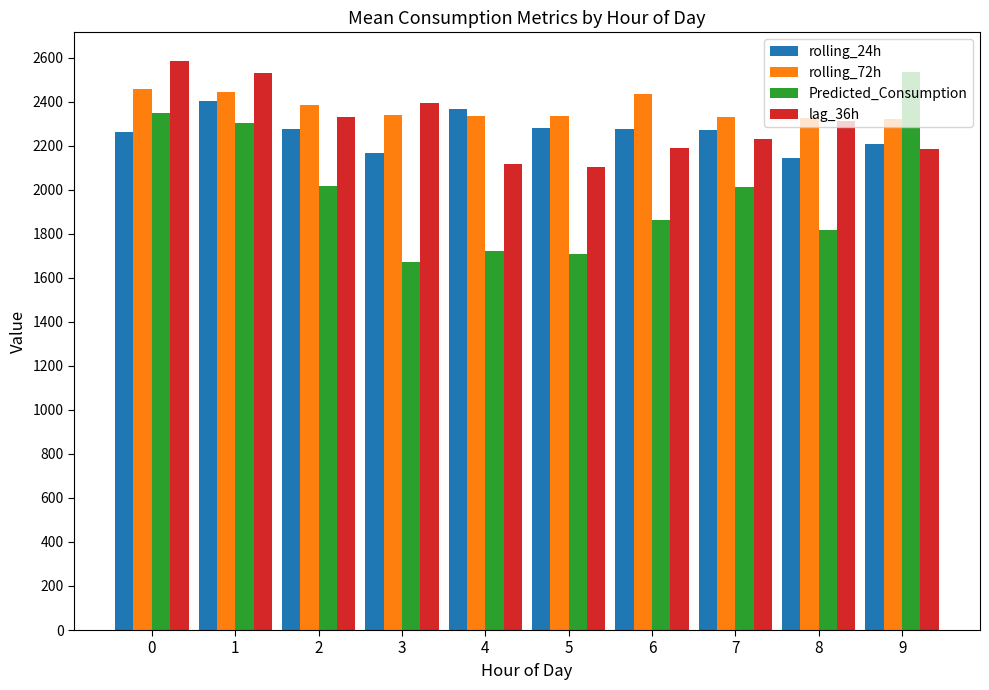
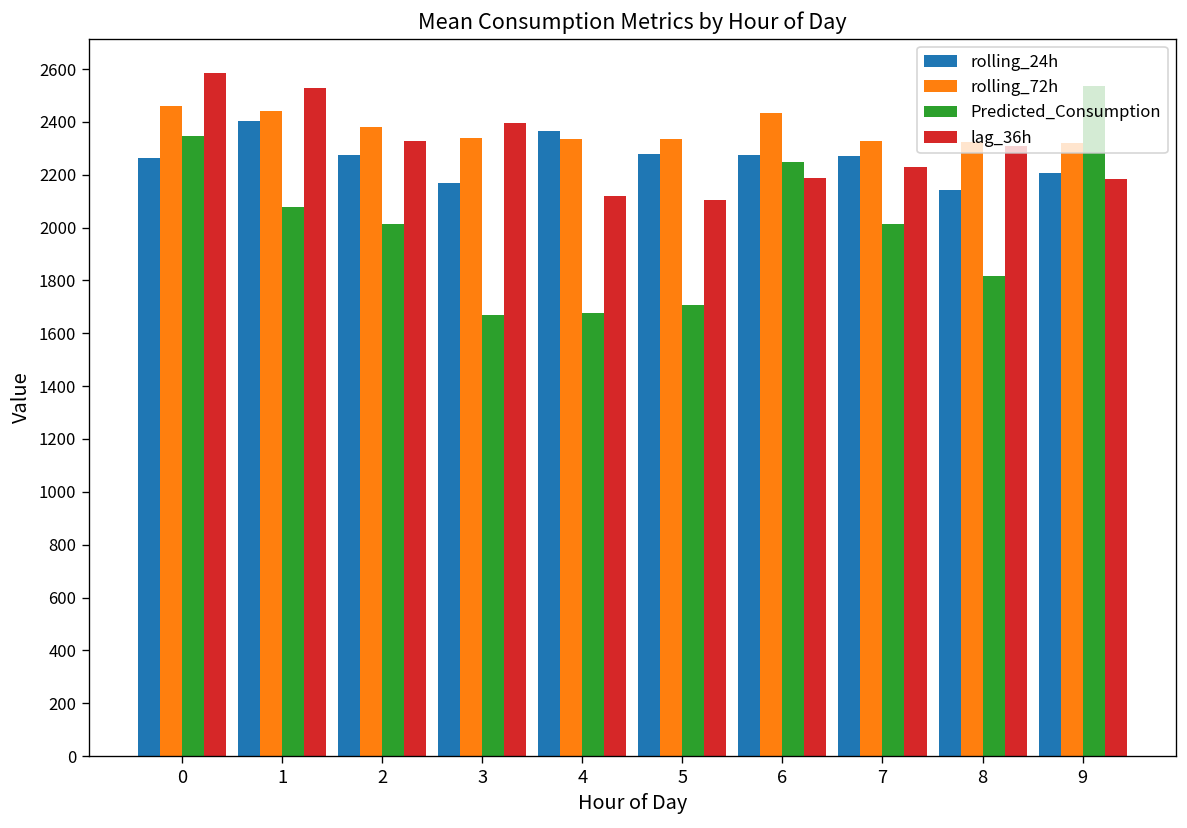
Predicted_Consumption, 1: 2300 -> 2080
Predicted_Consumption, 4: 1720 -> 1680
Predicted_Consumption, 6: 1860 -> 2250
